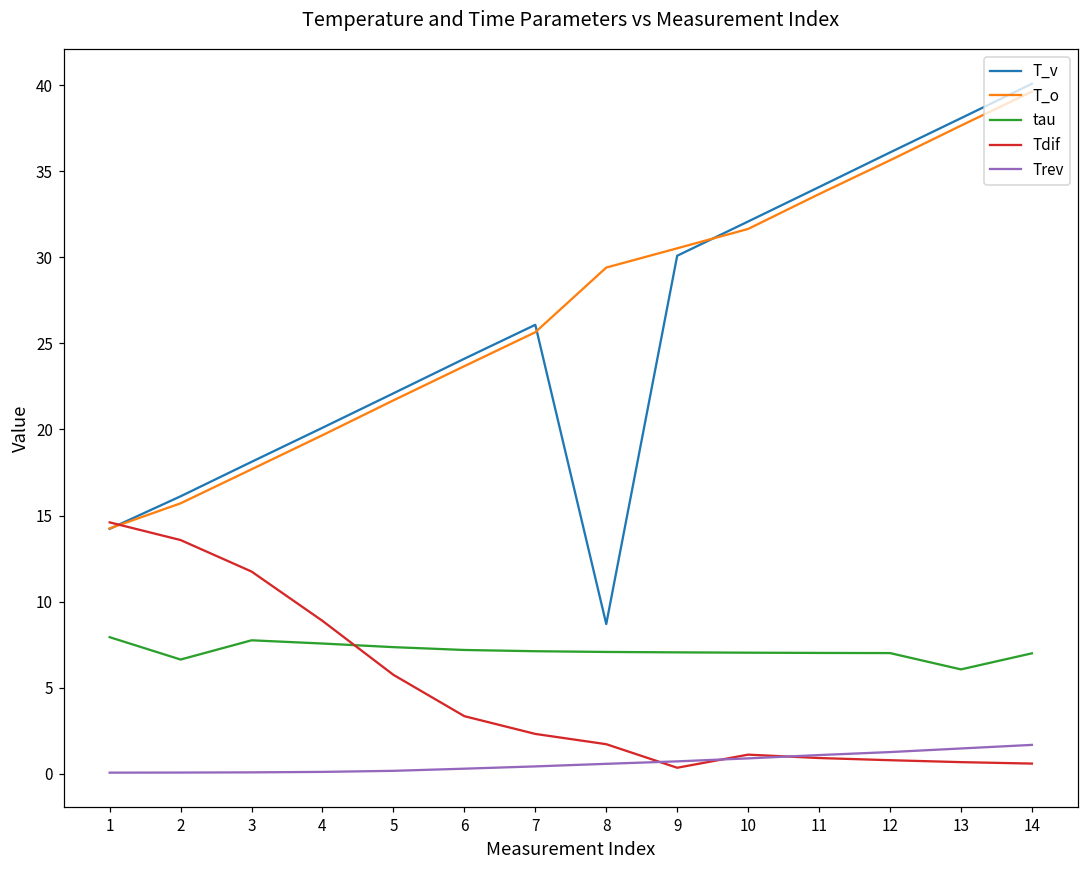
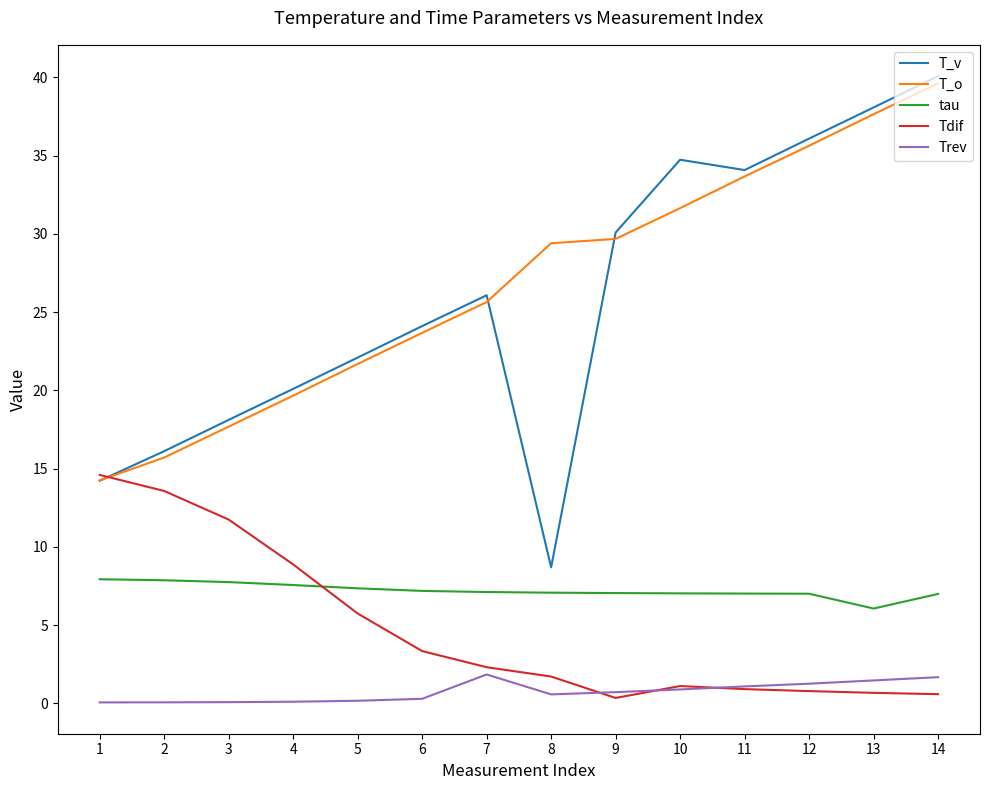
tau, 2: 6.6 -> 7.9
Trev, 7: 0.4 -> 1.9
T_o, 9: 30.5 -> 29.7
T_v, 10: 32.1 -> 34.7
